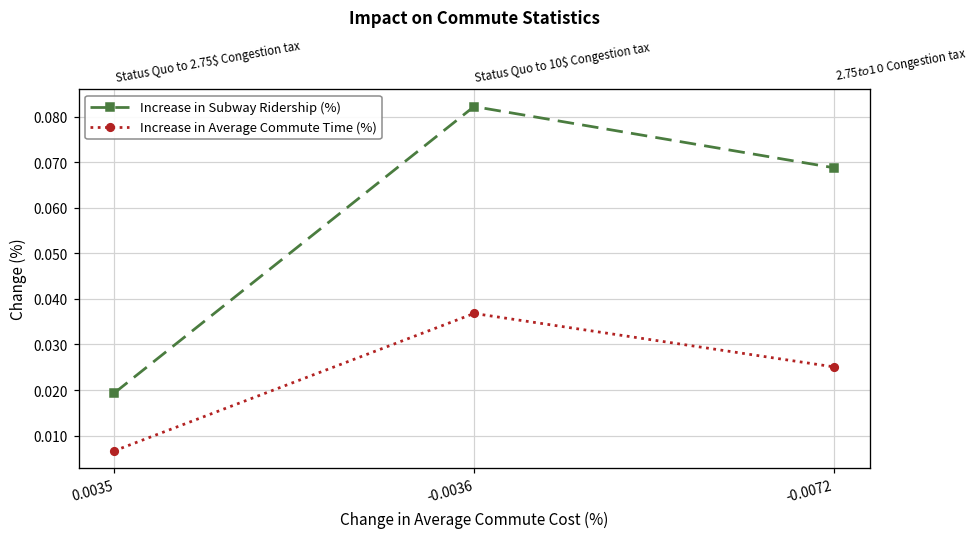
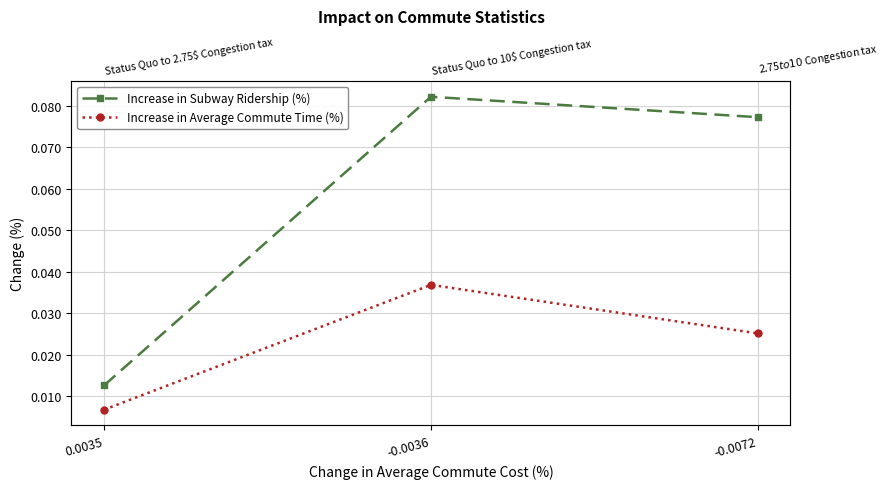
Increase in Subway Ridership (%), 0.0035: 0.019 -> 0.013
Increase in Subway Ridership (%), -0.0072: 0.069 -> 0.077
